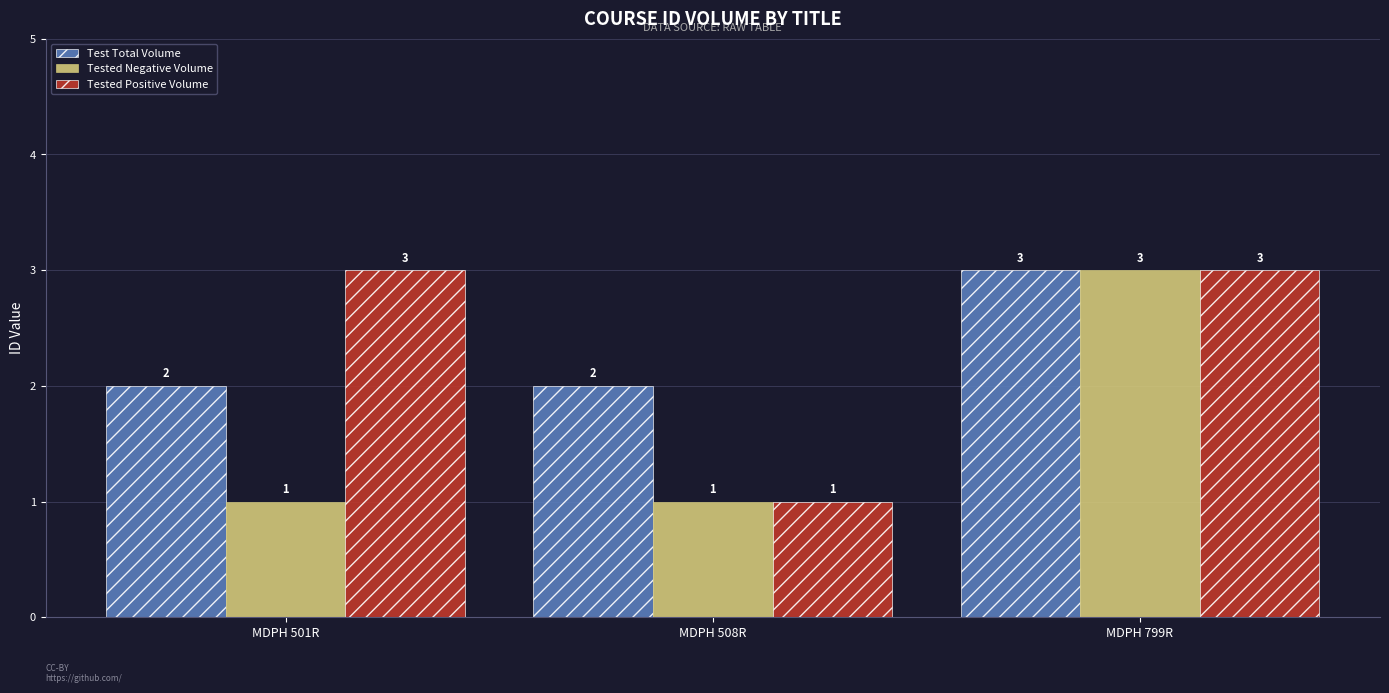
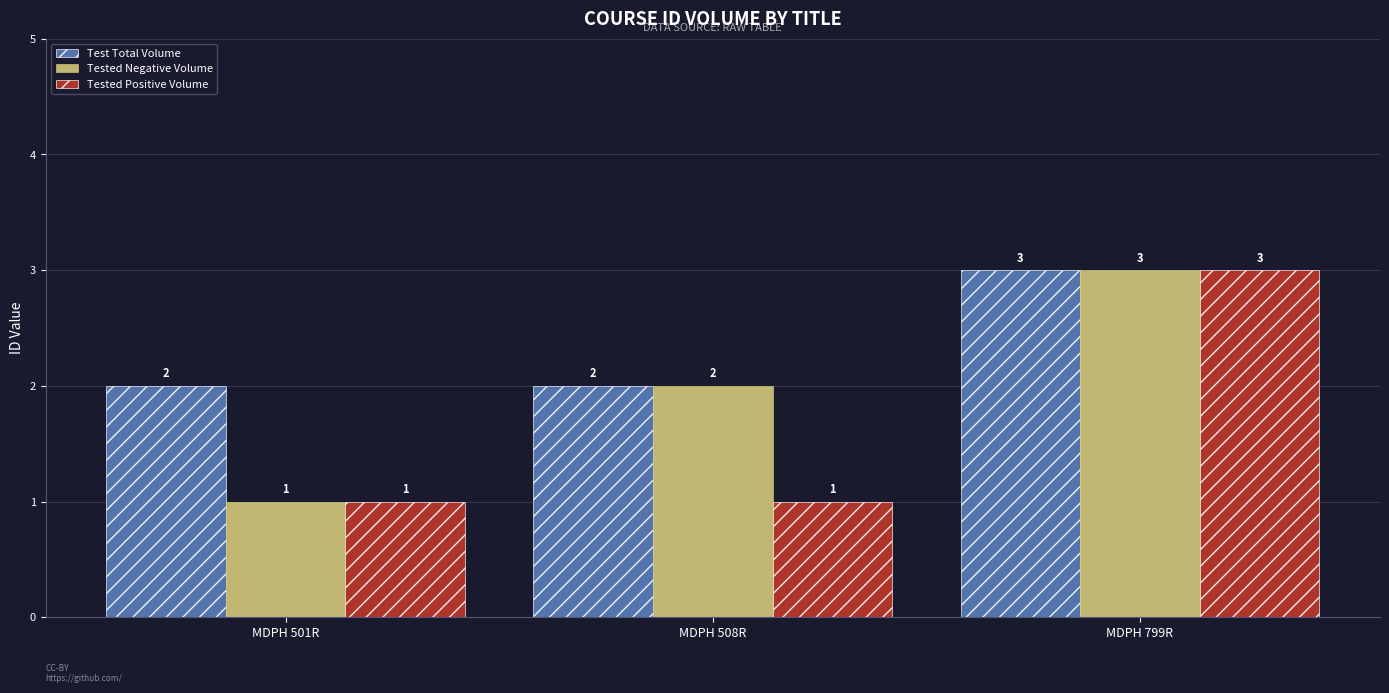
Tested Positive Volume, MDPH 501R: 3 -> 1
Tested Negative Volume, MDPH 508R: 1 -> 2
